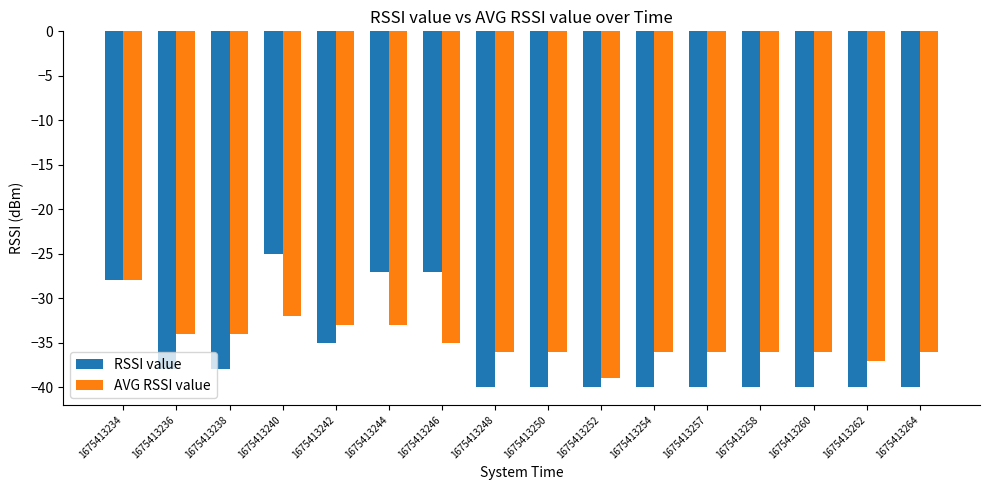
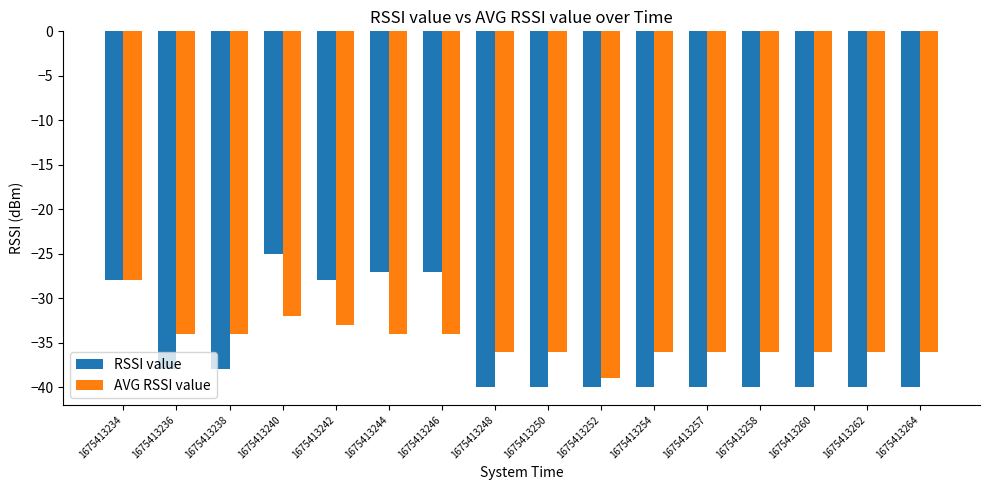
RSSI value, 1675413242: -35 -> -28
AVG RSSI value, 1675413244: -33 -> -34
AVG RSSI value, 1675413246: -35 -> -34
AVG RSSI value, 1675413262: -37 -> -36
